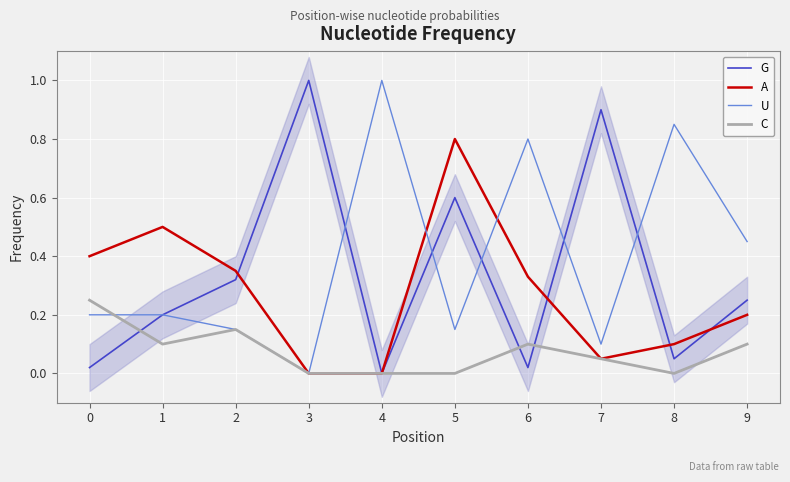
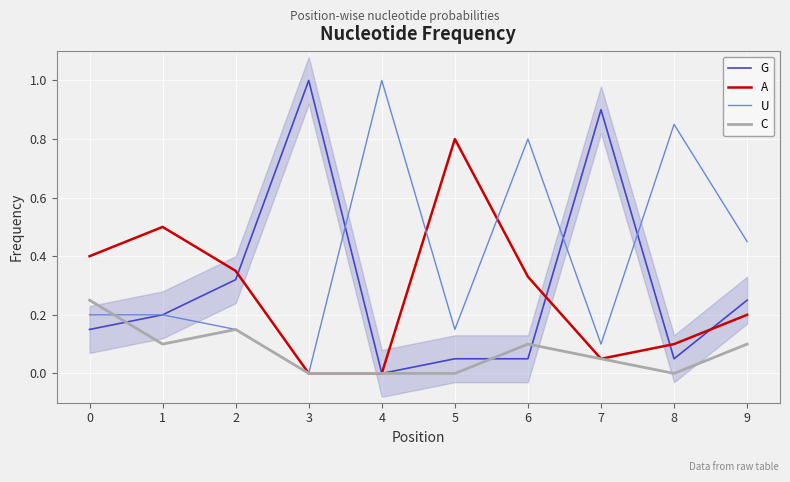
G, 0: 0.02 -> 0.15
G, 5: 0.60 -> 0.05
G, 6: 0.02 -> 0.05
